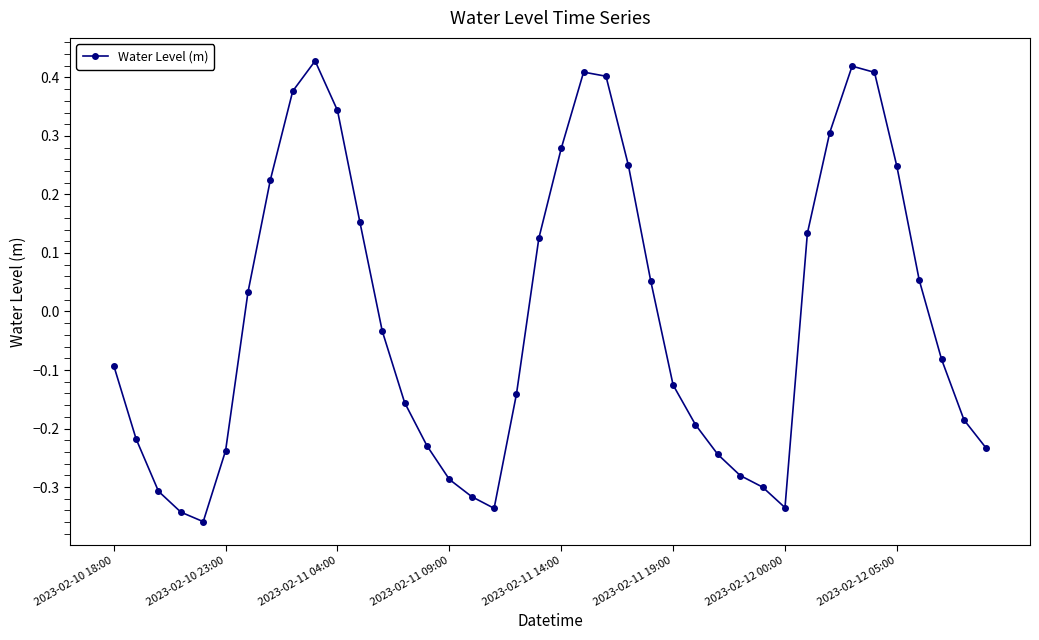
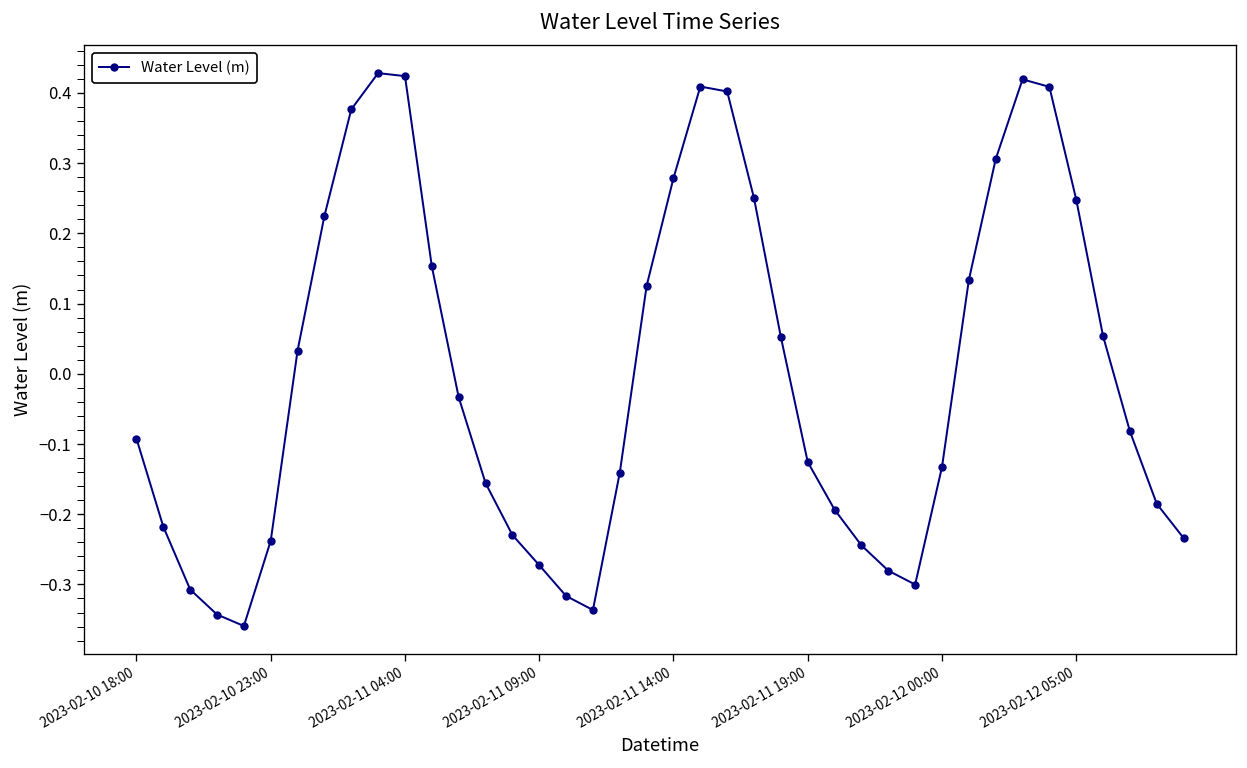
2023-02-11 04:00: 0.34 -> 0.42
2023-02-11 09:00: -0.29 -> -0.27
2023-02-12 00:00: -0.34 -> -0.13
